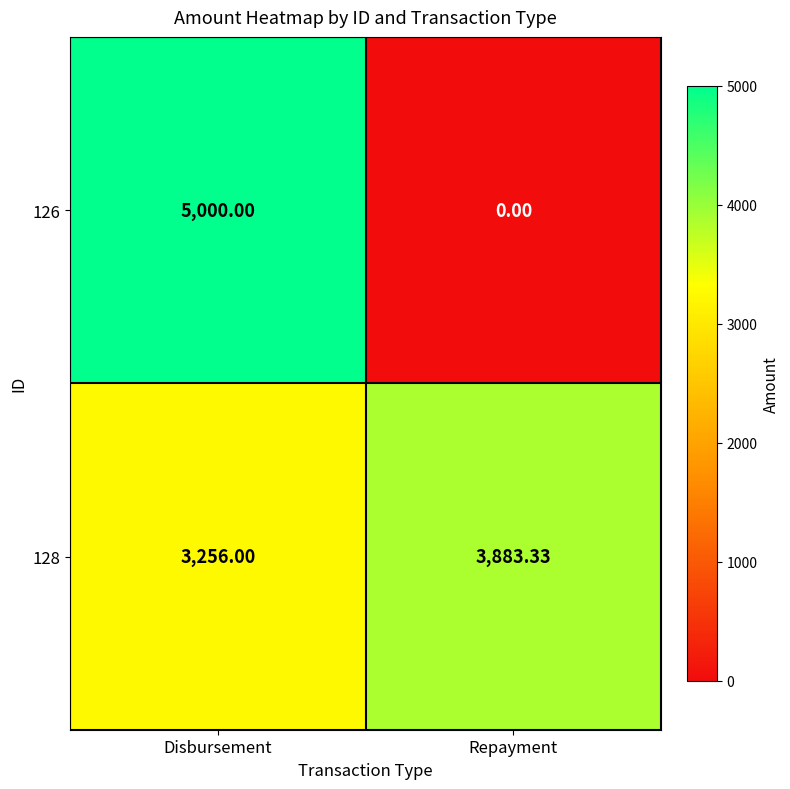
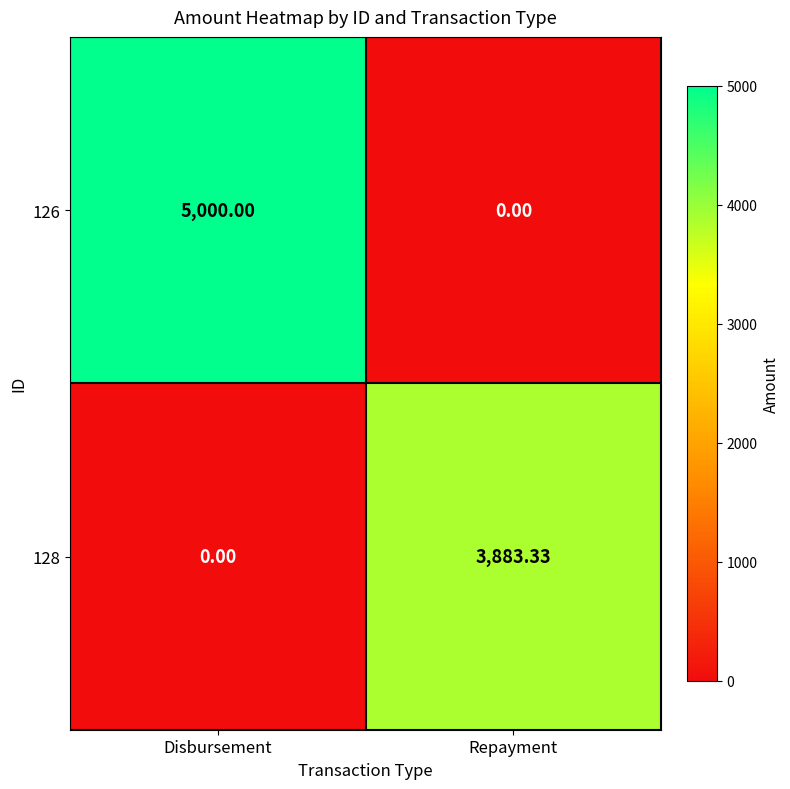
128, Disbursement: 3,256.00 -> 0.00
